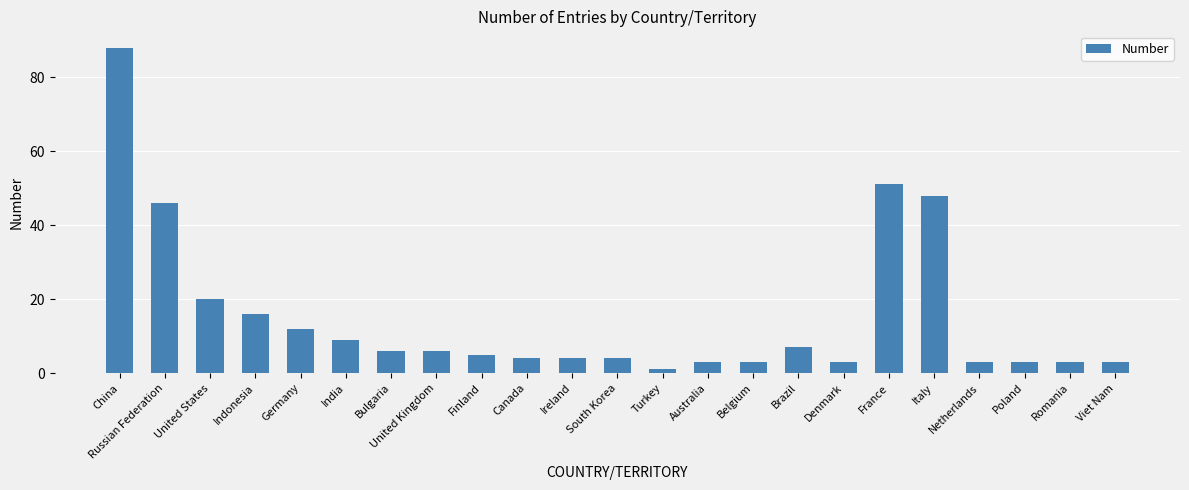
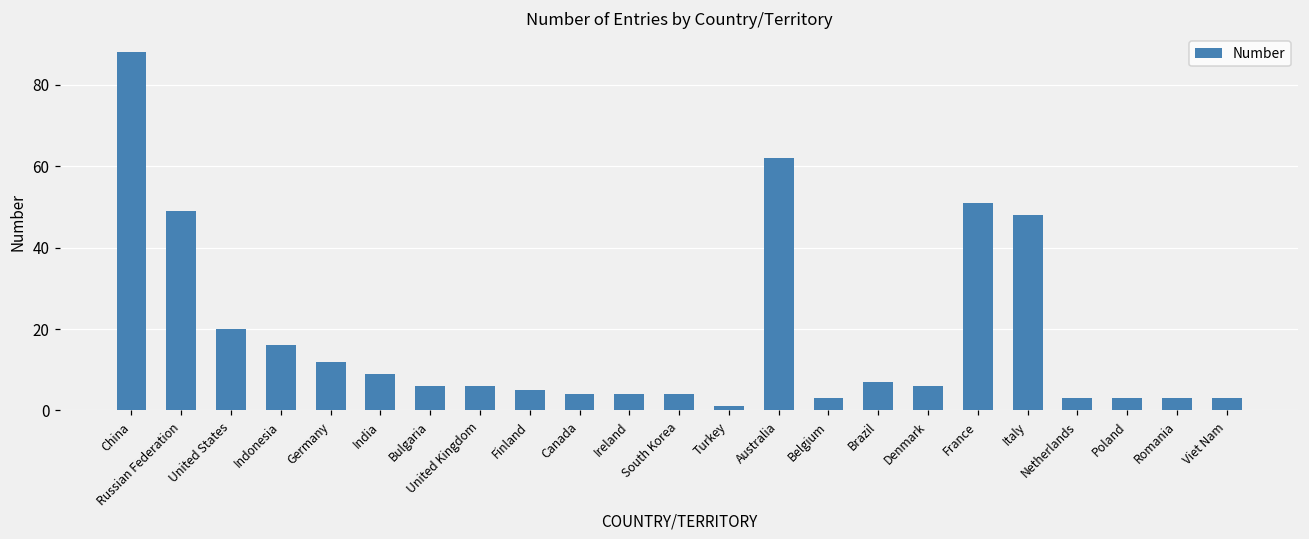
Russian Federation: 46 -> 49
Australia: 3 -> 62
Denmark: 3 -> 6
